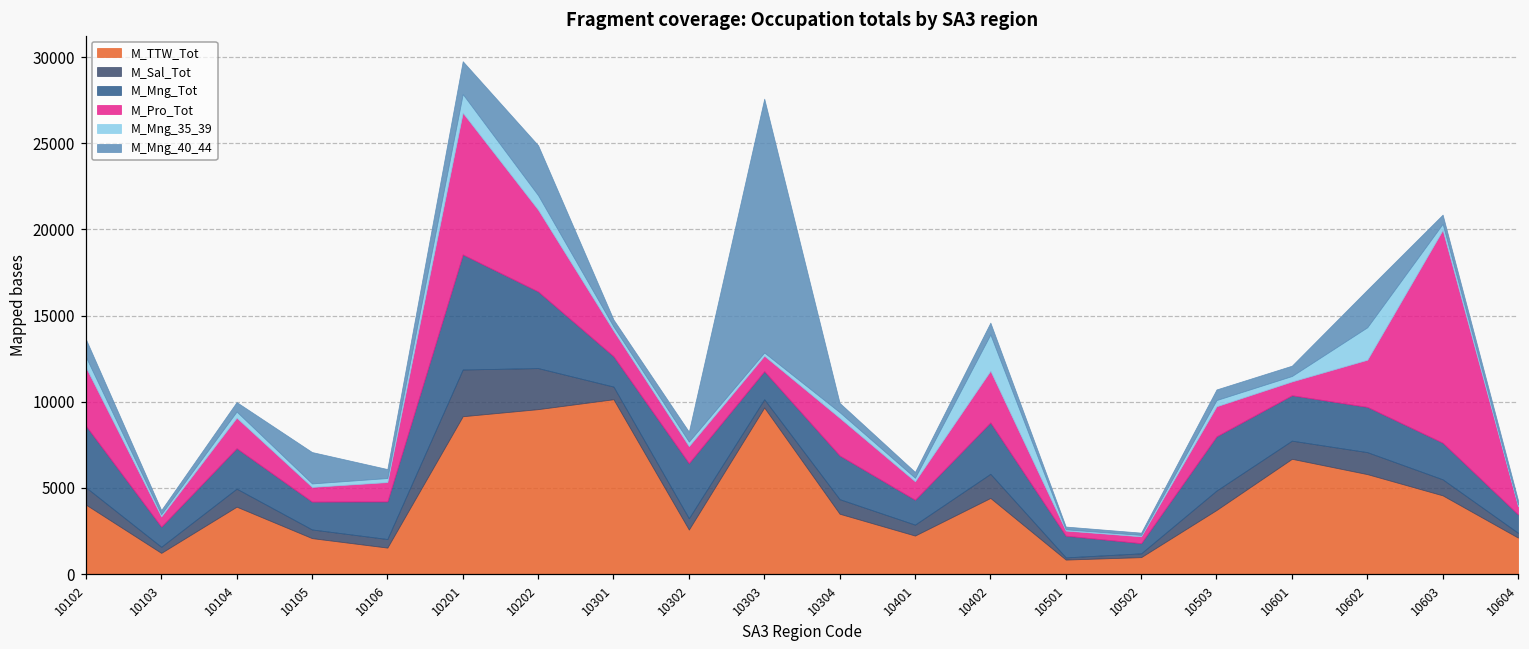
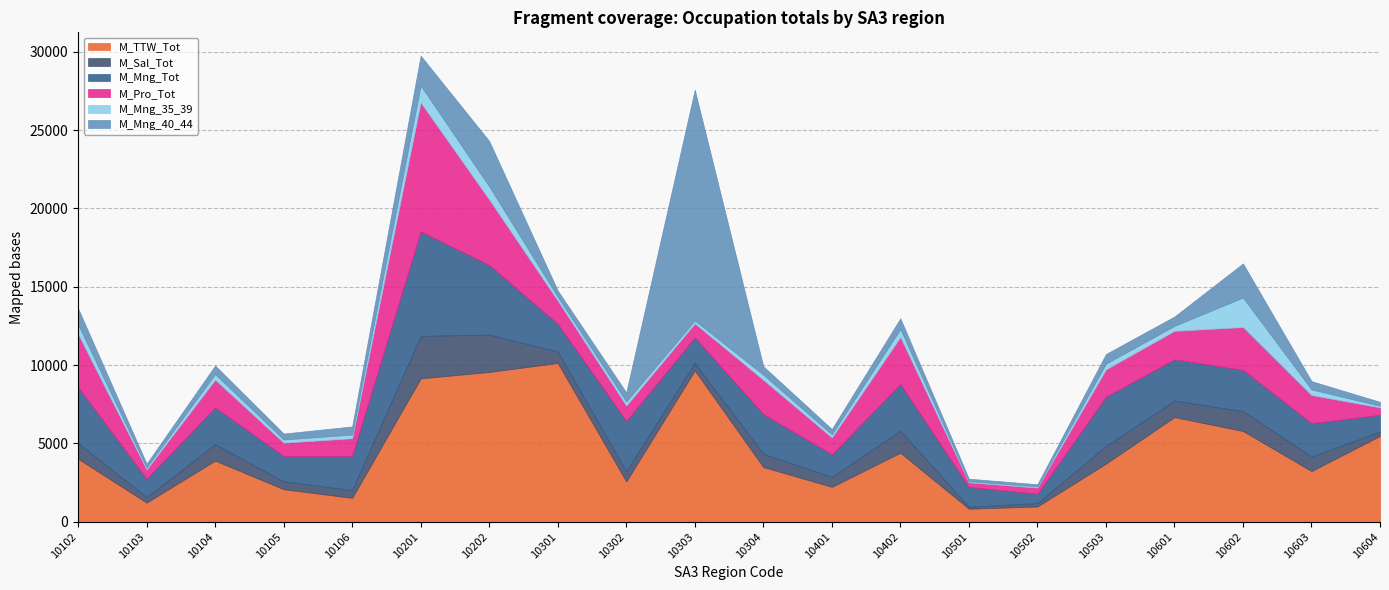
M_Mng_40_44, 10105: 1800 -> 400
M_Pro_Tot, 10202: 4700 -> 4200
M_Mng_35_39, 10402: 2100 -> 500
M_Pro_Tot, 10601: 800 -> 1800
M_TTW_Tot, 10603: 4600 -> 3200
M_Pro_Tot, 10603: 12300 -> 1800
M_TTW_Tot, 10604: 2100 -> 5500
